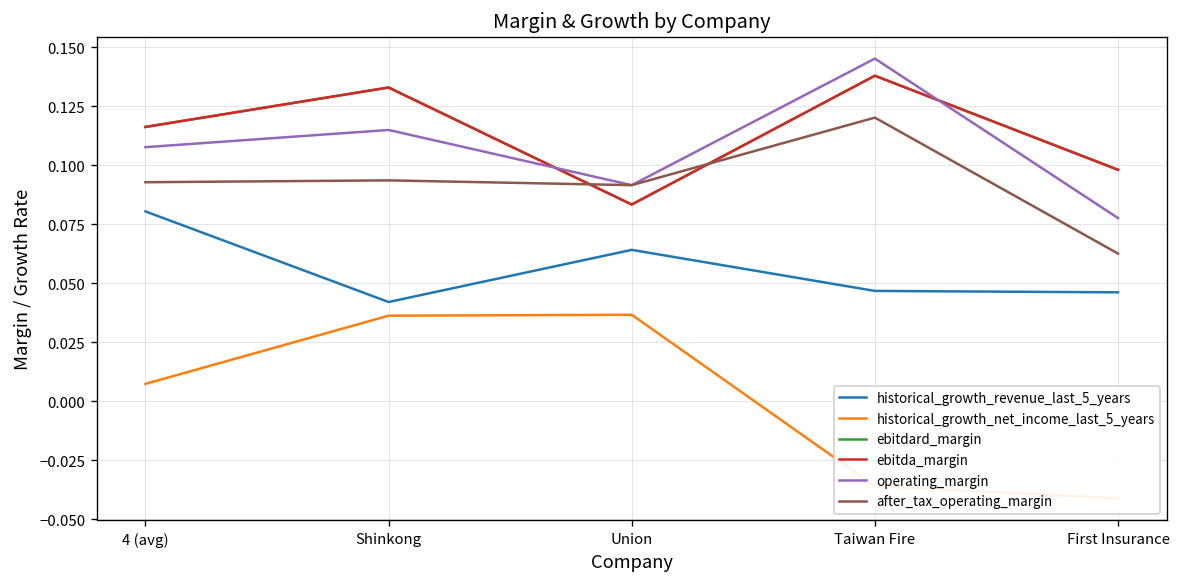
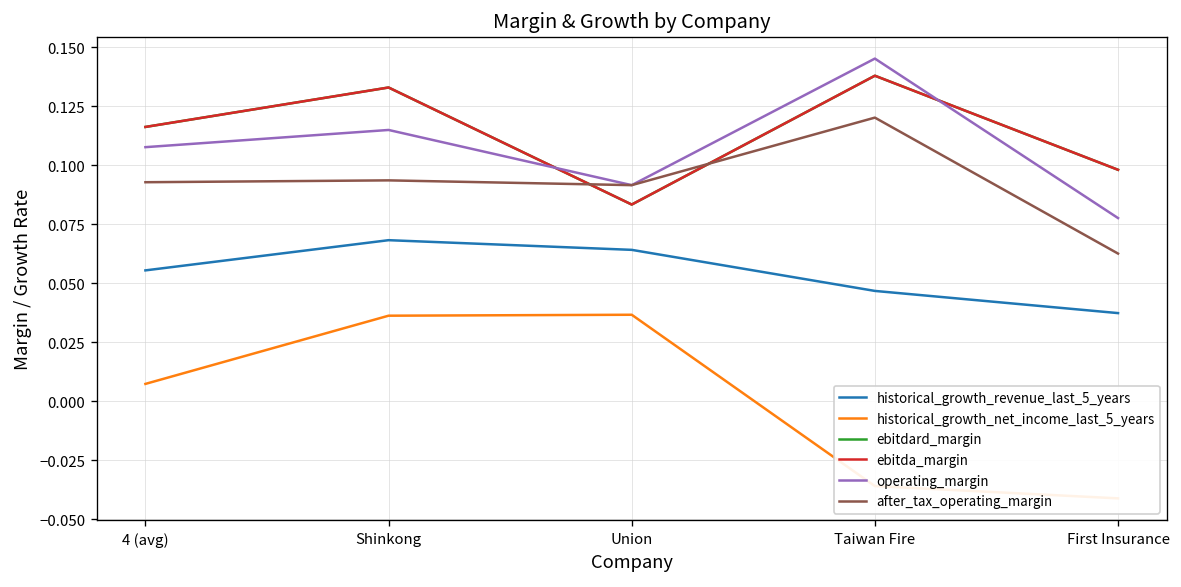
historical_growth_revenue_last_5_years, 4 (avg): 0.080 -> 0.055
historical_growth_revenue_last_5_years, Shinkong: 0.042 -> 0.068
historical_growth_revenue_last_5_years, First Insurance: 0.046 -> 0.037
